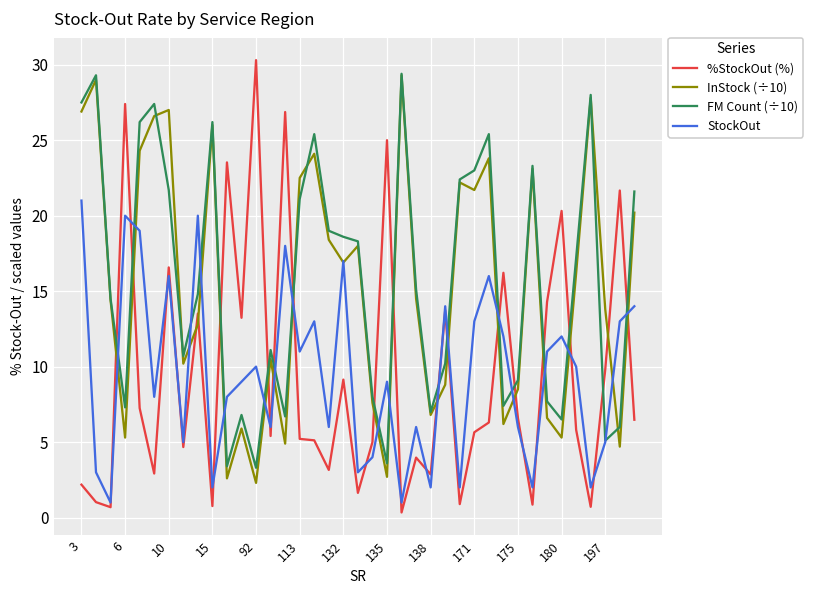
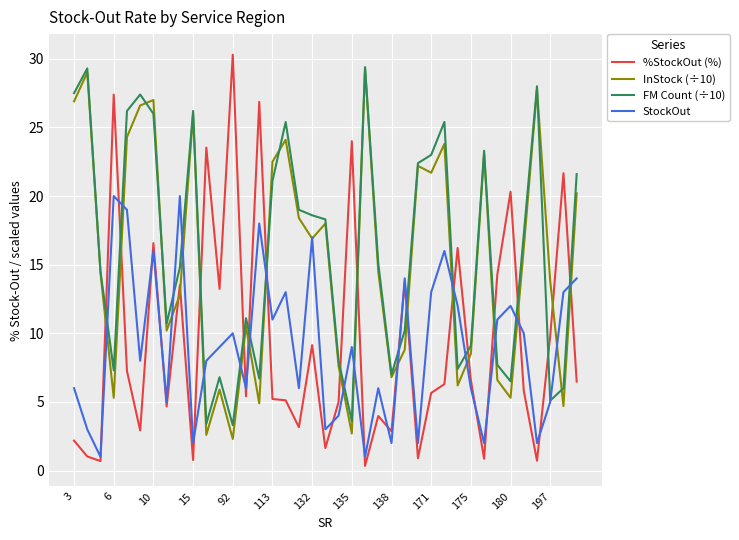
StockOut, 3: 21 -> 6
FM Count (÷10), 10: 21.7 -> 26.0
%StockOut (%), 135: 25.0 -> 24.0
